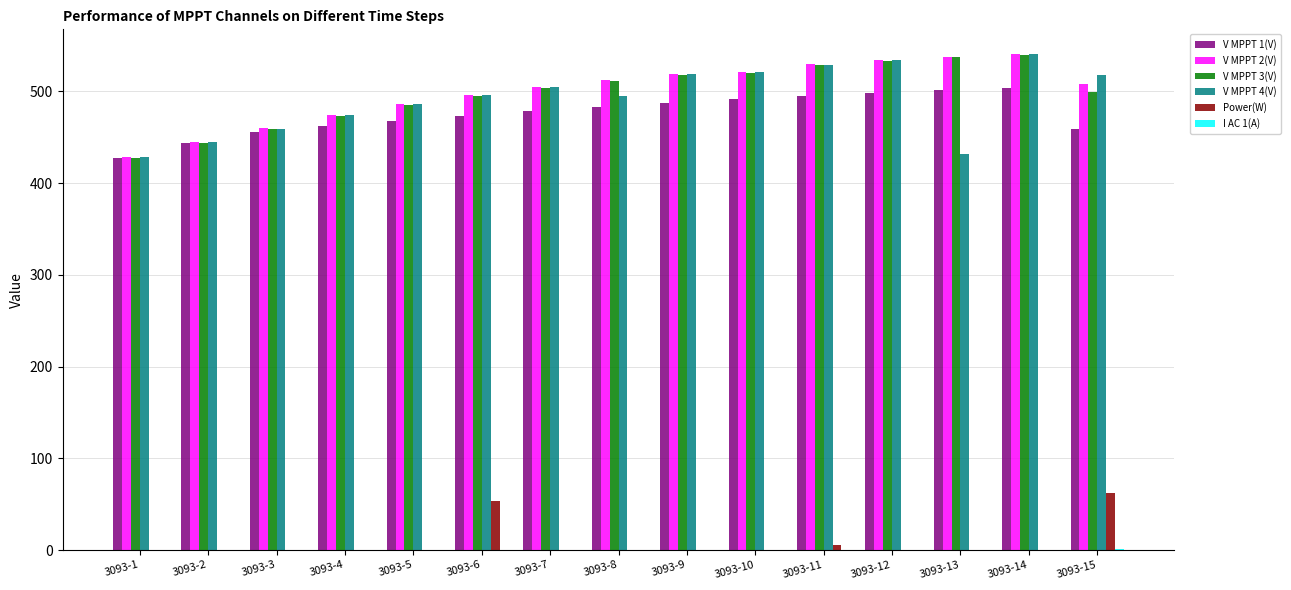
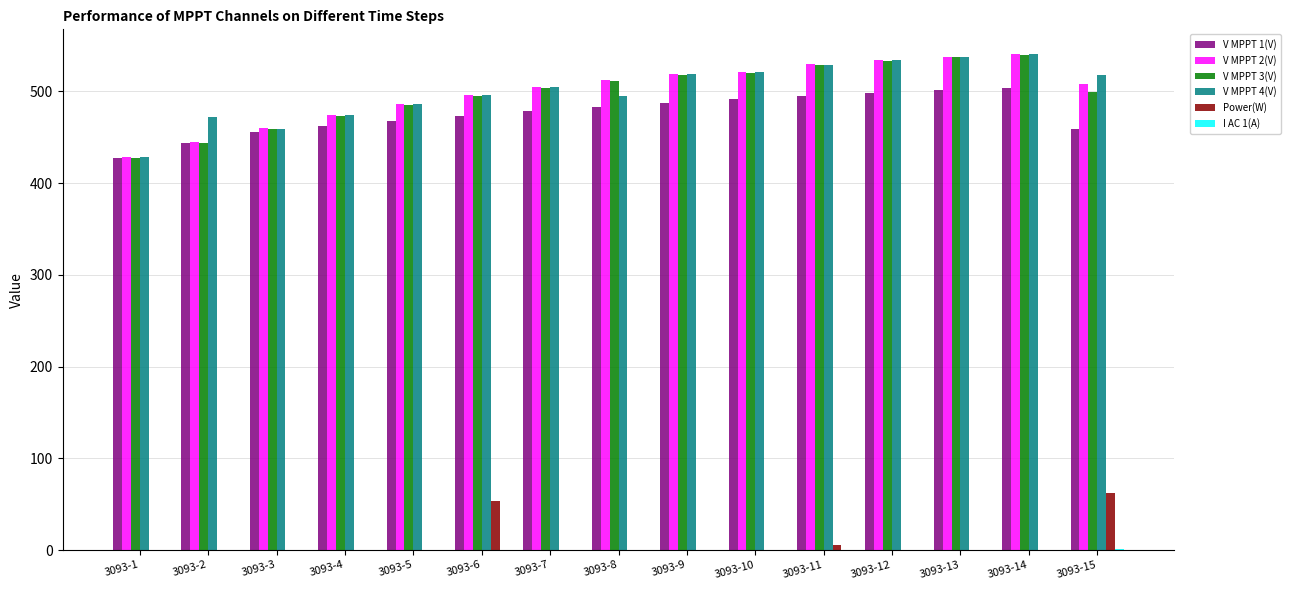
V MPPT 4(V), 3093-2: 440 -> 470
V MPPT 4(V), 3093-13: 430 -> 540
